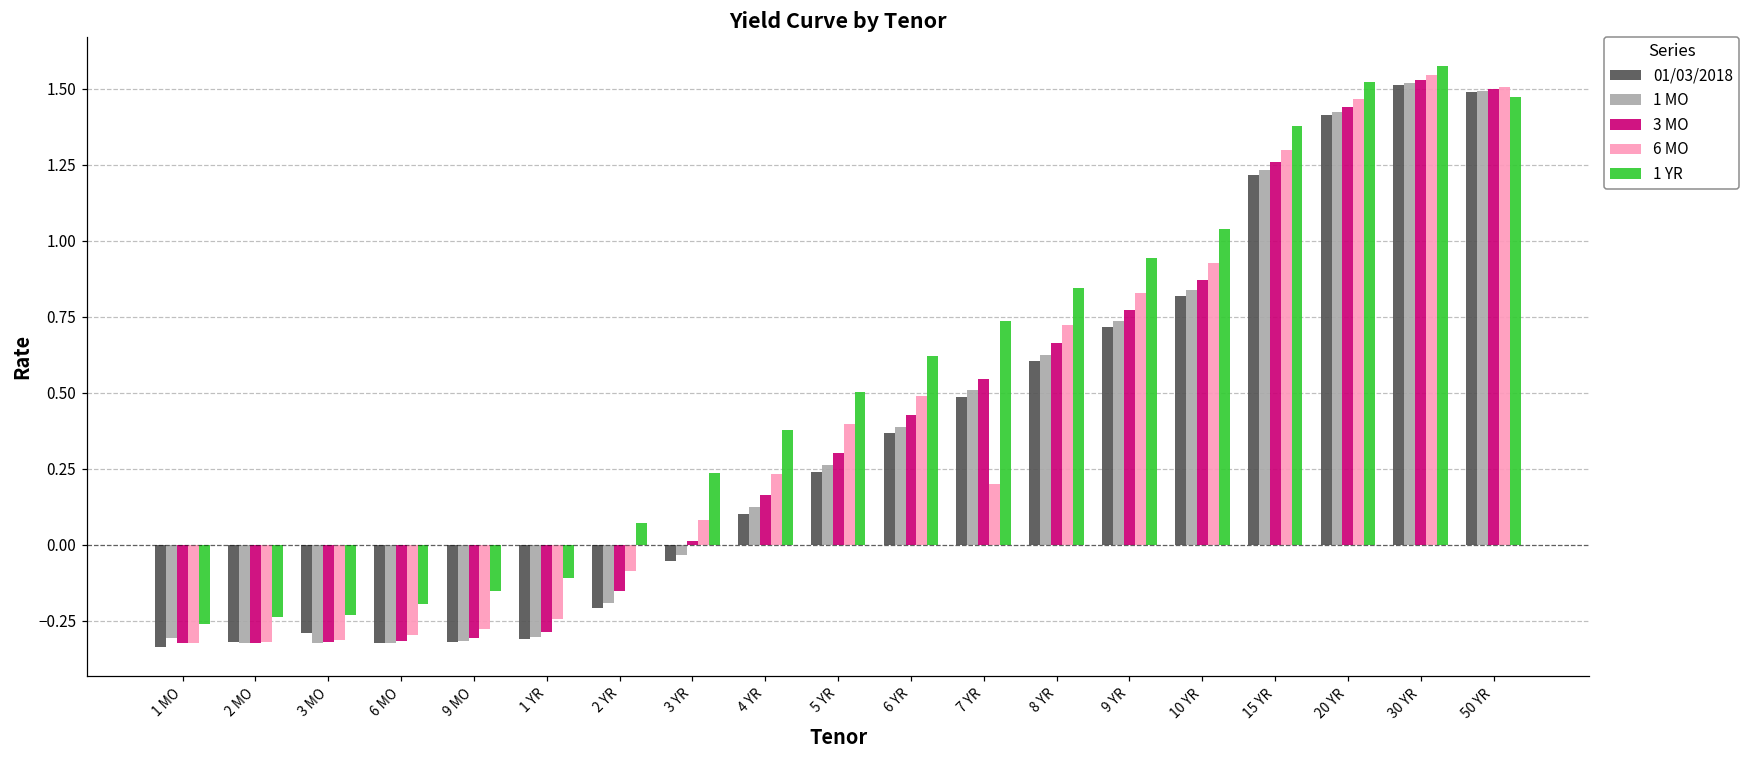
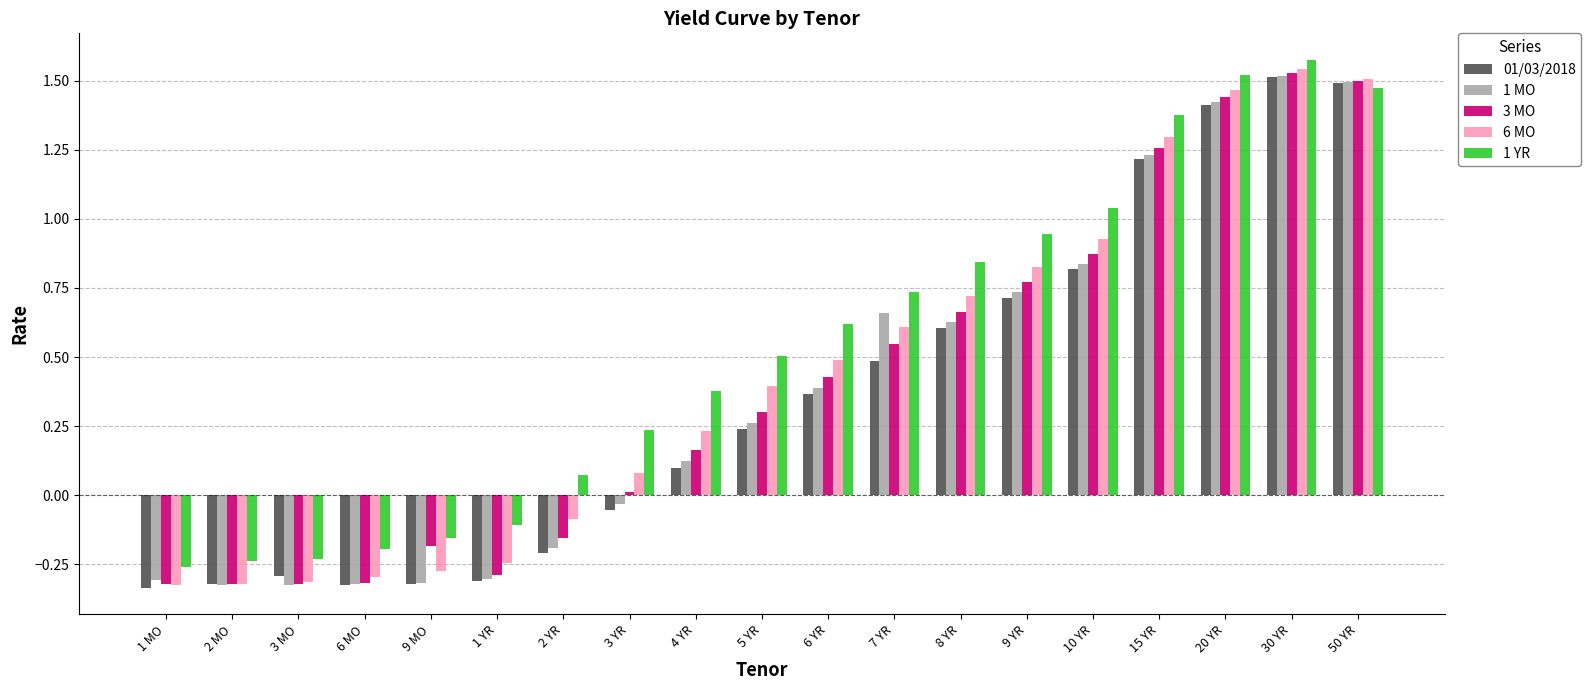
3 MO, 9 MO: -0.31 -> -0.19
1 MO, 7 YR: 0.51 -> 0.66
6 MO, 7 YR: 0.20 -> 0.61
